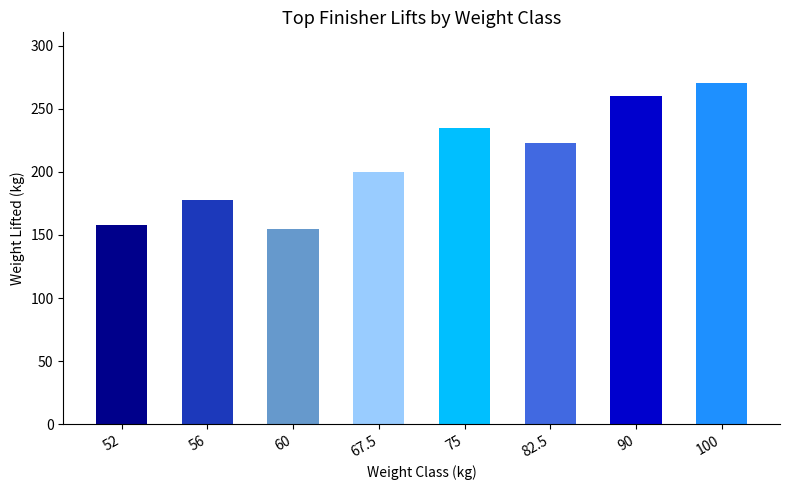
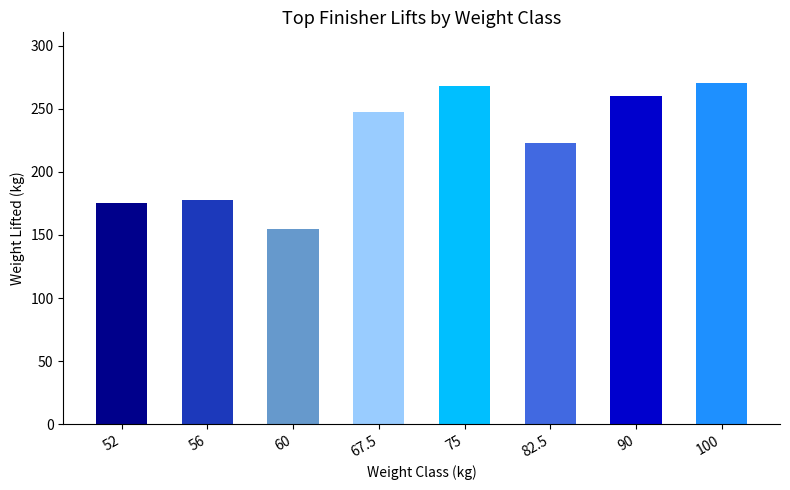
52: 158 -> 175
67.5: 200 -> 247
75: 235 -> 268
